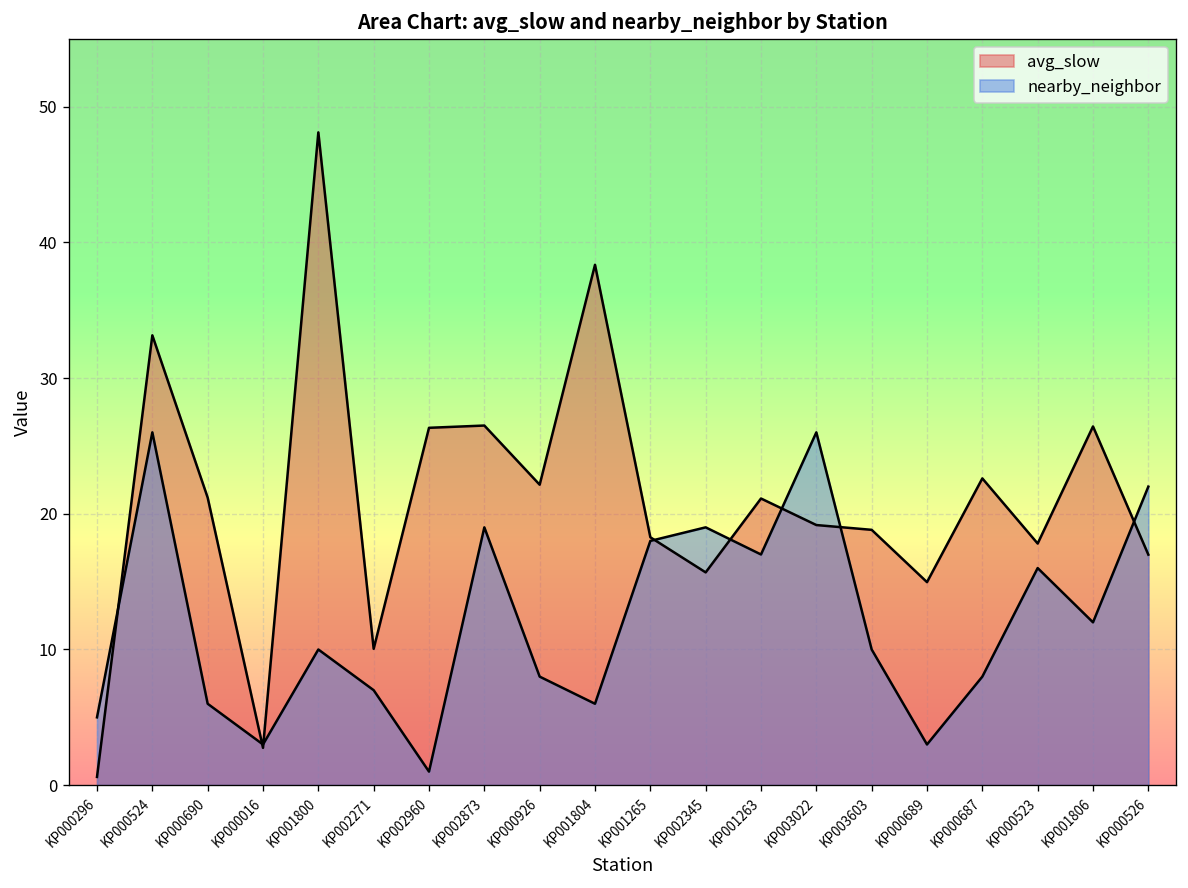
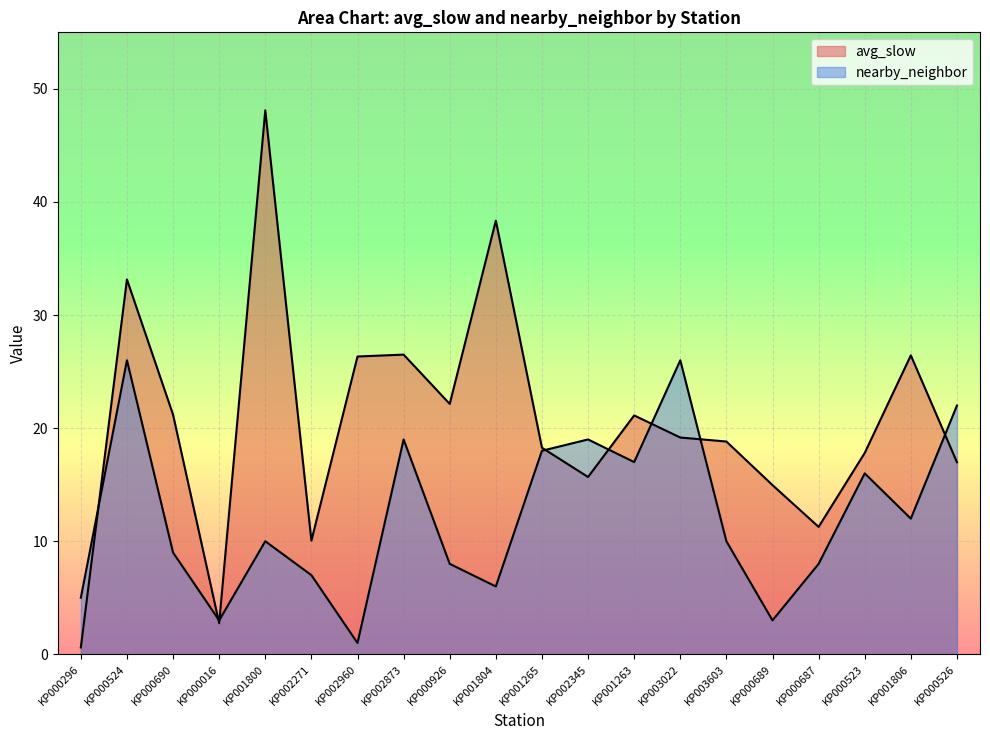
nearby_neighbor, KP000690: 6 -> 9
avg_slow, KP000687: 22.6 -> 11.3
